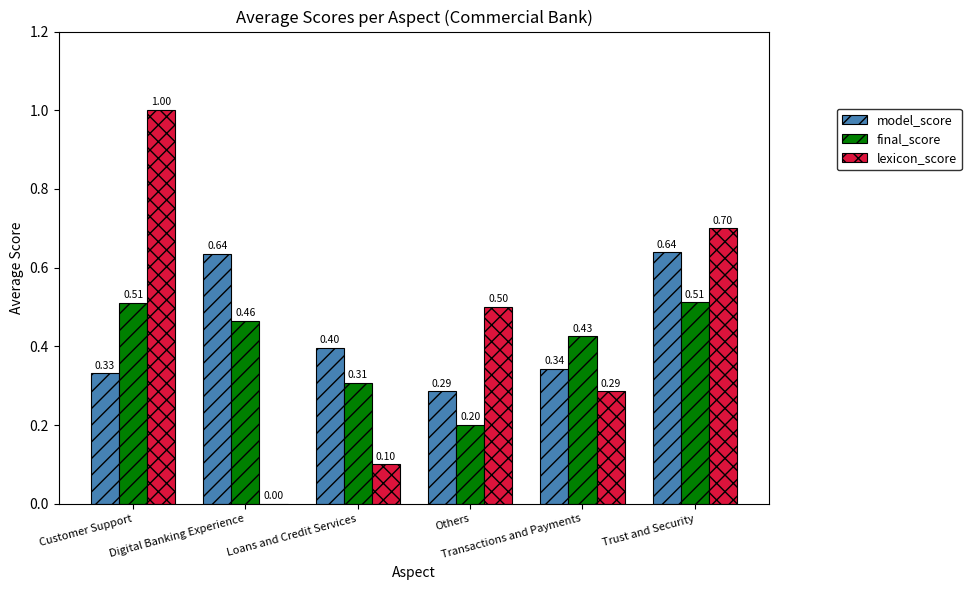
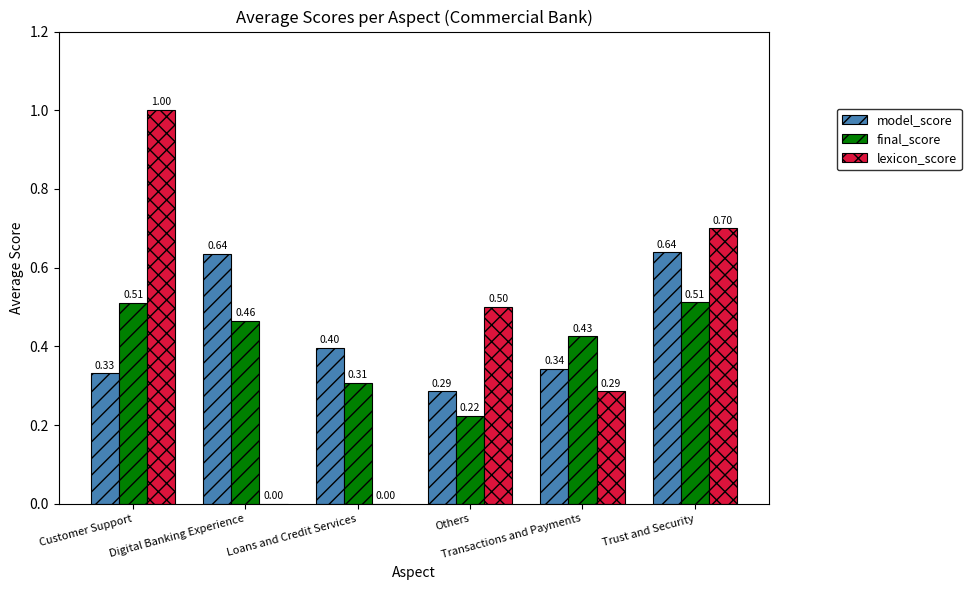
lexicon_score, Loans and Credit Services: 0.10 -> 0.00
final_score, Others: 0.20 -> 0.22
